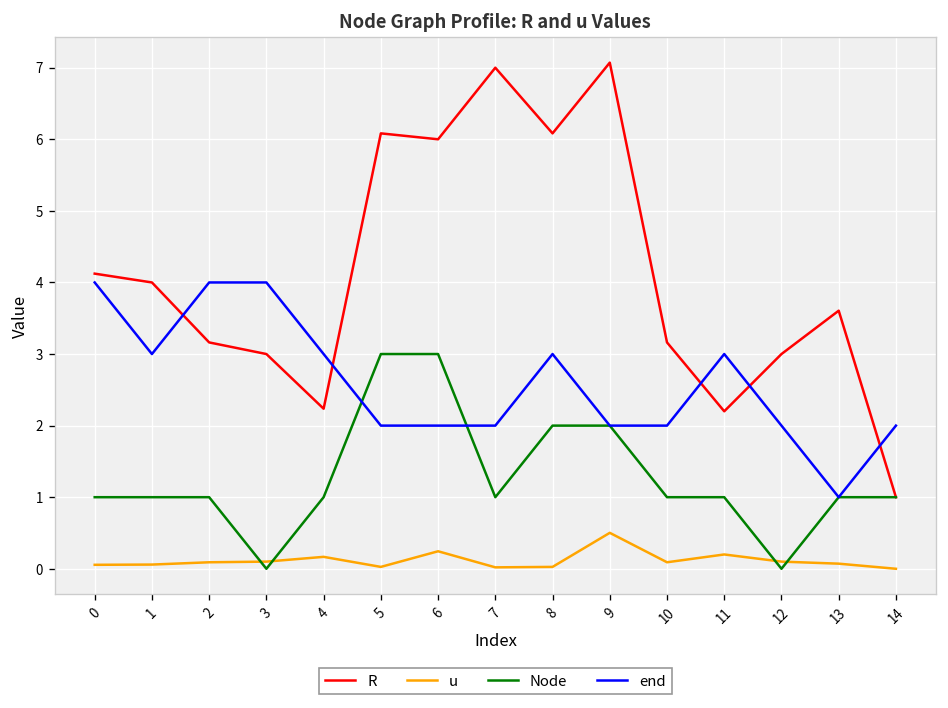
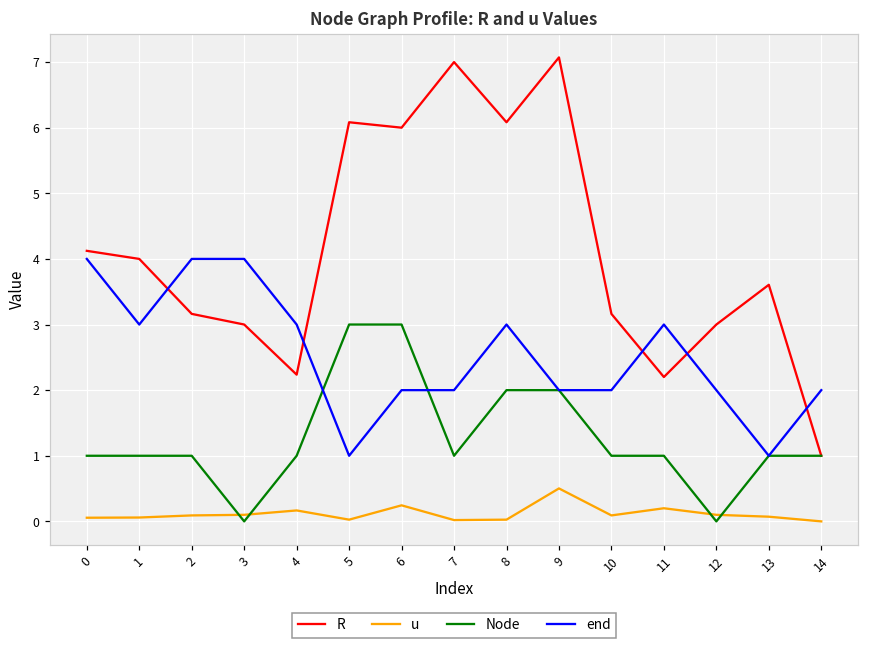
end, 5: 2 -> 1
